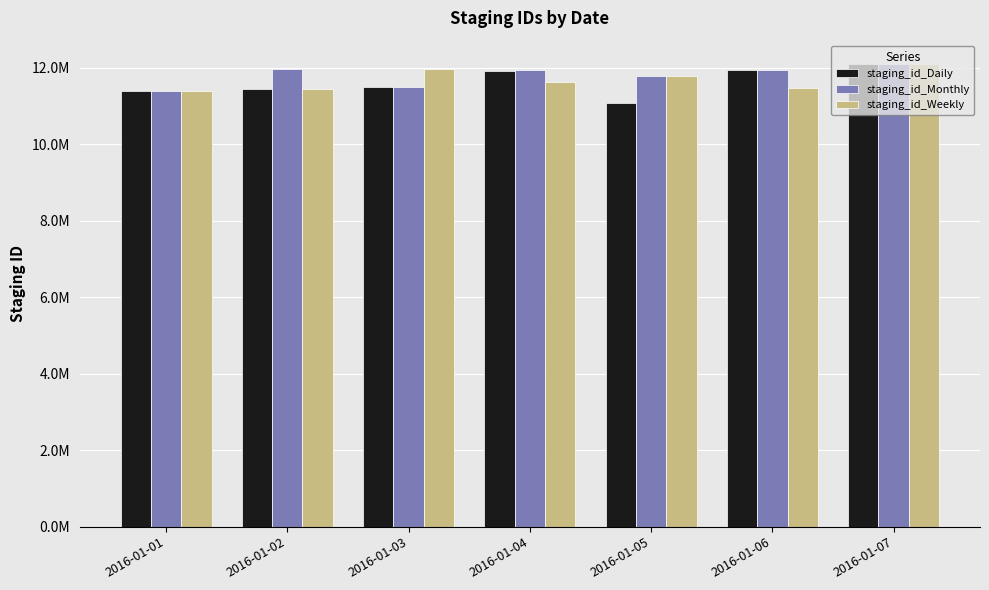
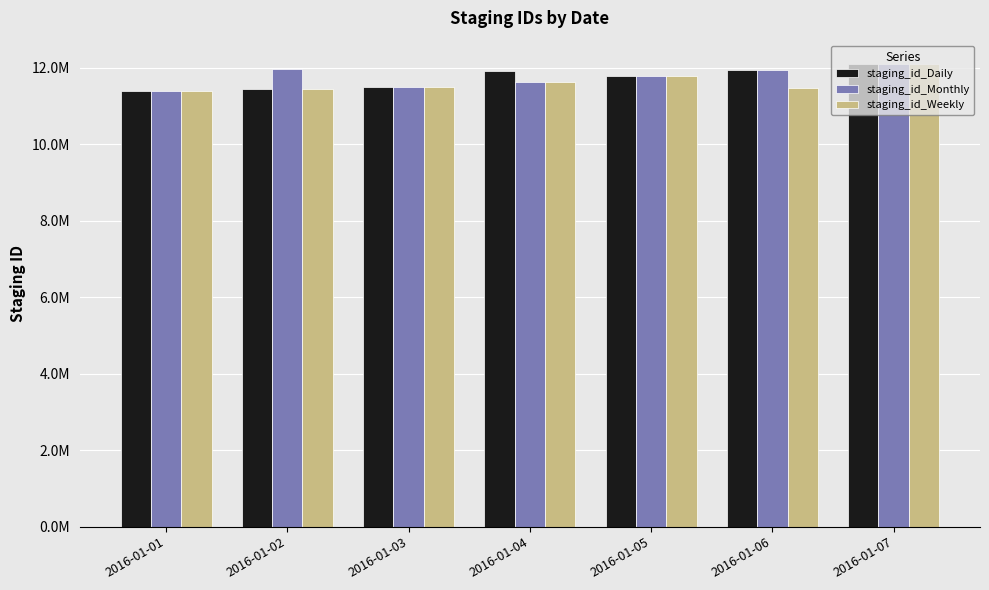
staging_id_Weekly, 2016-01-03: 12000000 -> 11500000
staging_id_Monthly, 2016-01-04: 11900000 -> 11600000
staging_id_Daily, 2016-01-05: 11100000 -> 11800000
